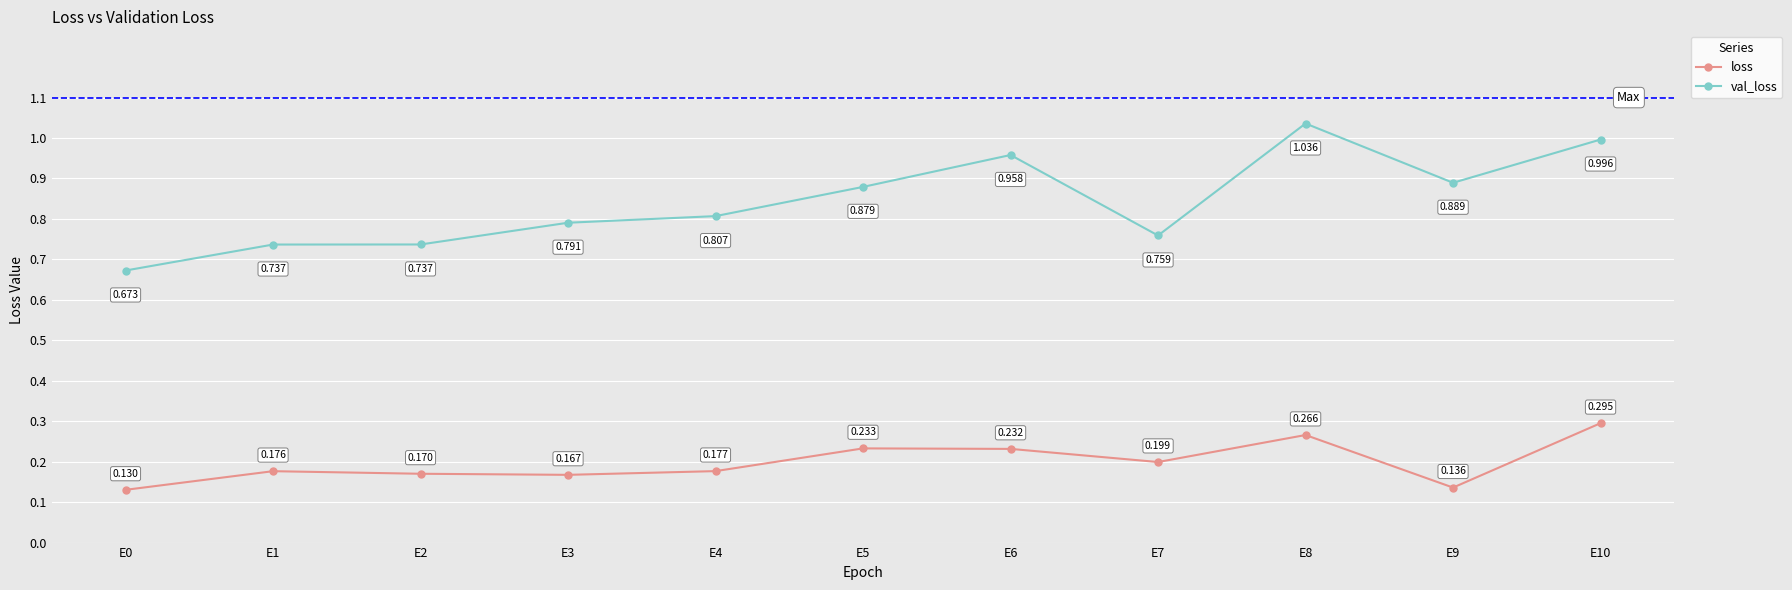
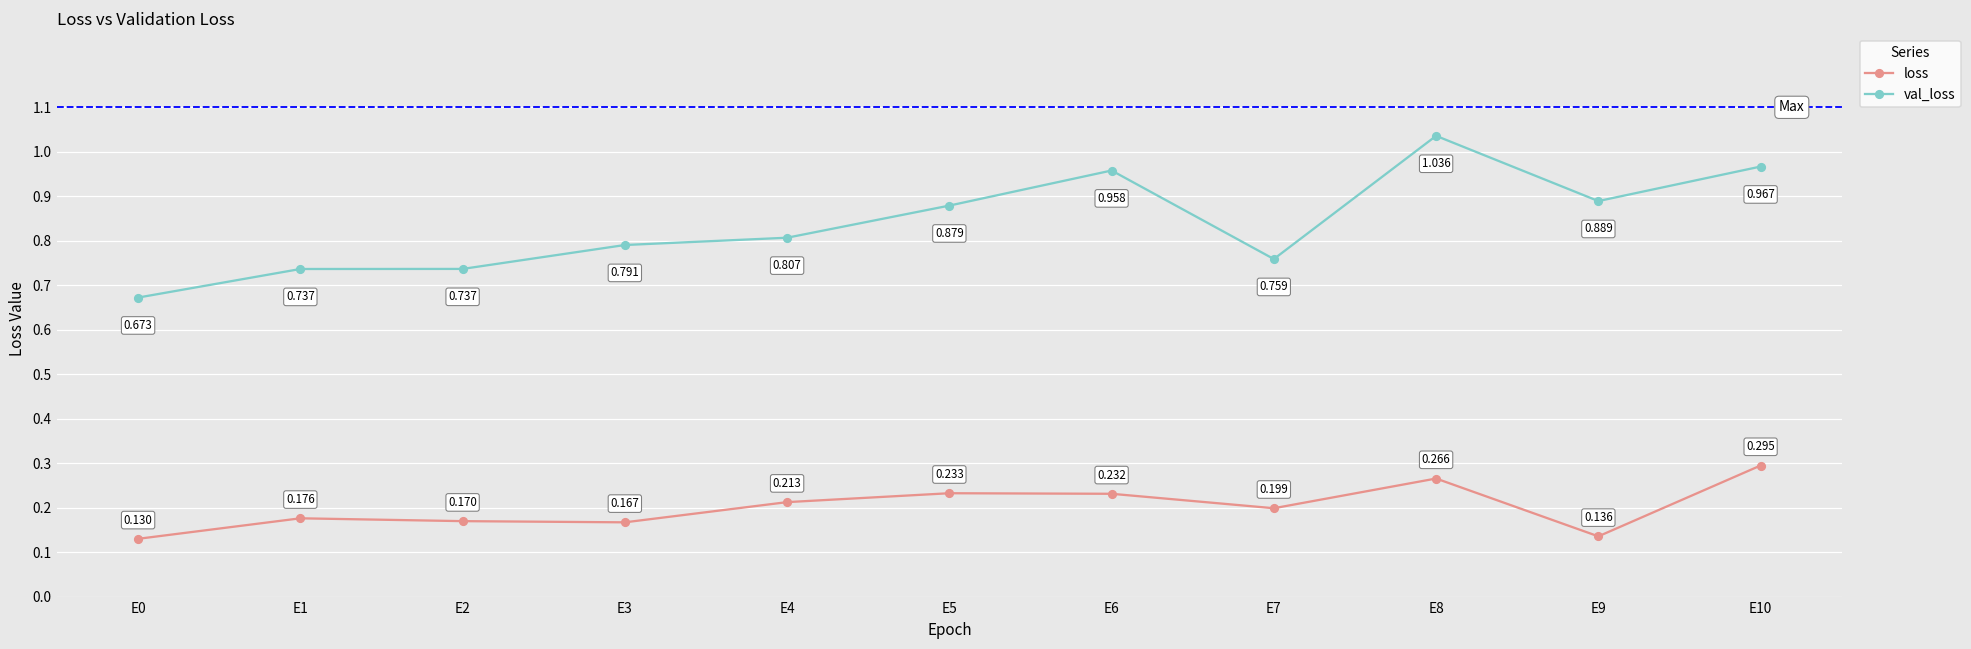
loss, E4: 0.177 -> 0.213
val_loss, E10: 0.996 -> 0.967
